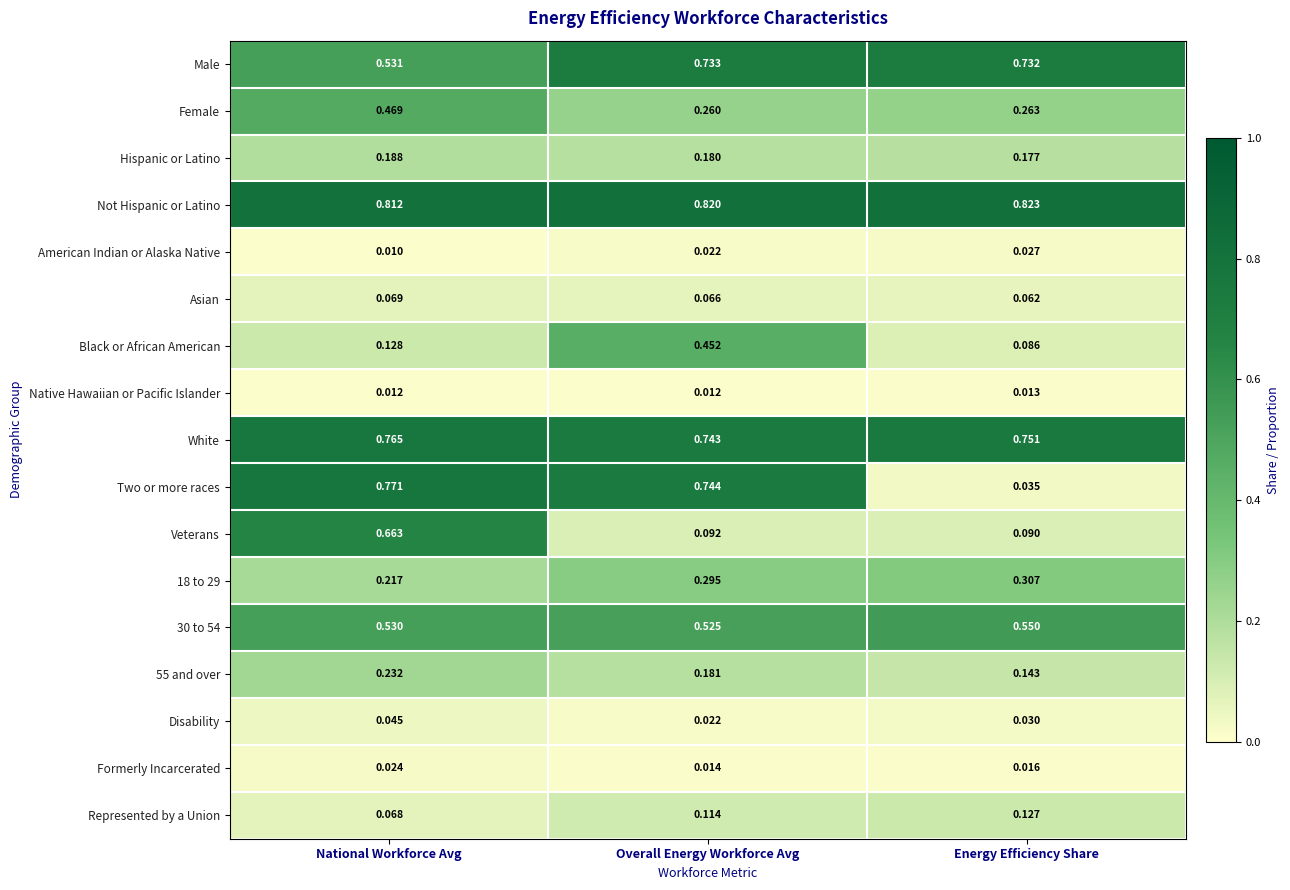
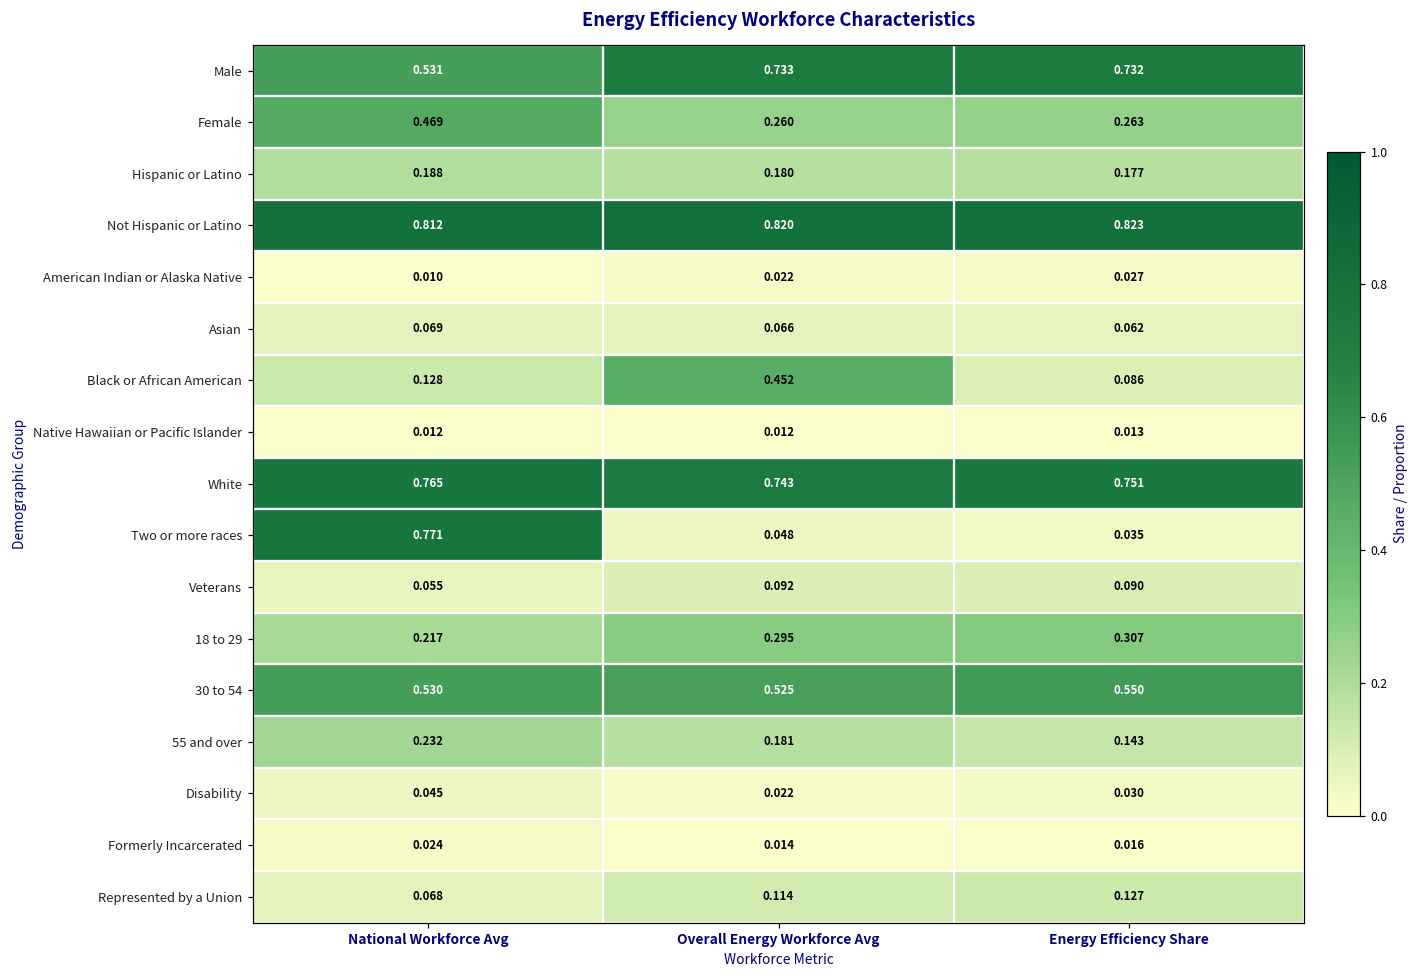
Two or more races, Overall Energy Workforce Avg: 0.744 -> 0.048
Veterans, National Workforce Avg: 0.663 -> 0.055
